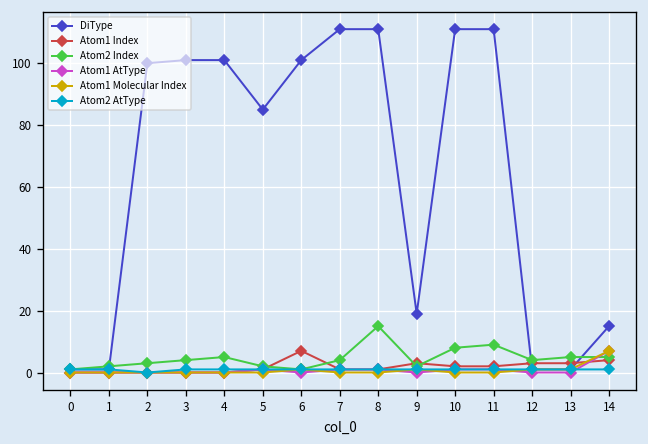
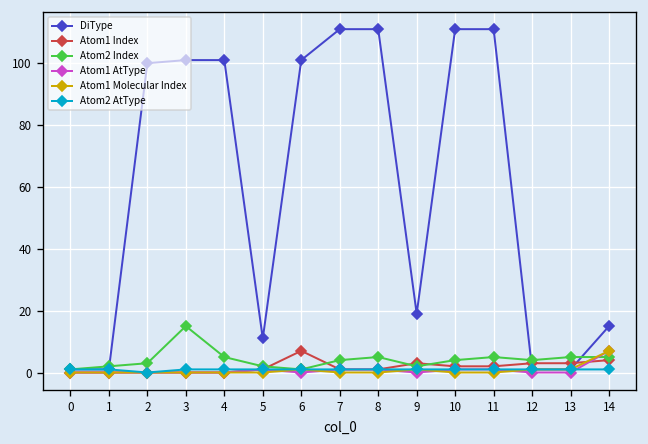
Atom2 Index, 3: 4 -> 15
DiType, 5: 85 -> 11
Atom2 Index, 8: 15 -> 5
Atom2 Index, 10: 8 -> 4
Atom2 Index, 11: 9 -> 5
